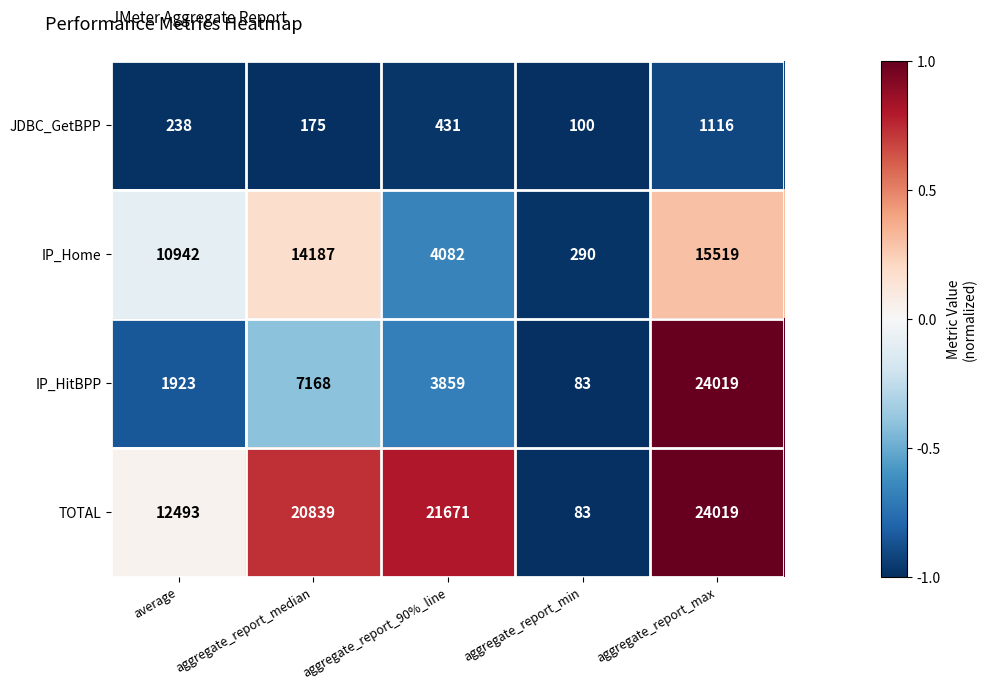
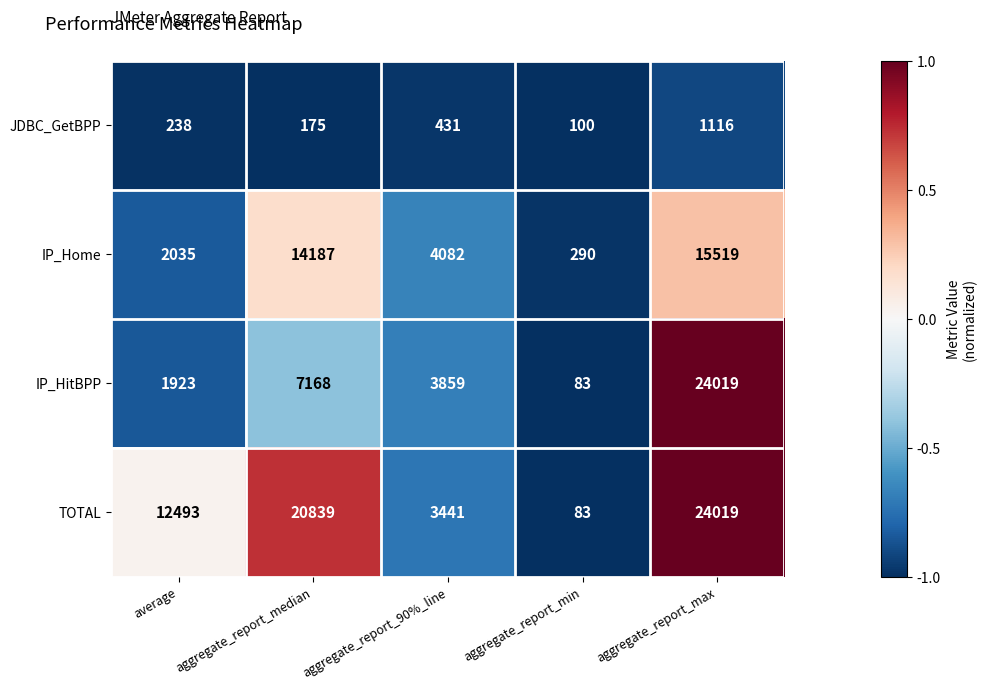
IP_Home, average: 10942 -> 2035
TOTAL, aggregate_report_90%_line: 21671 -> 3441
